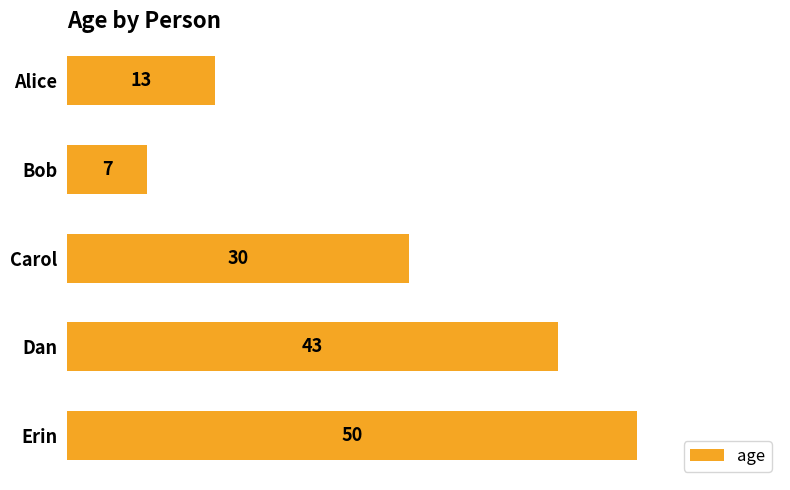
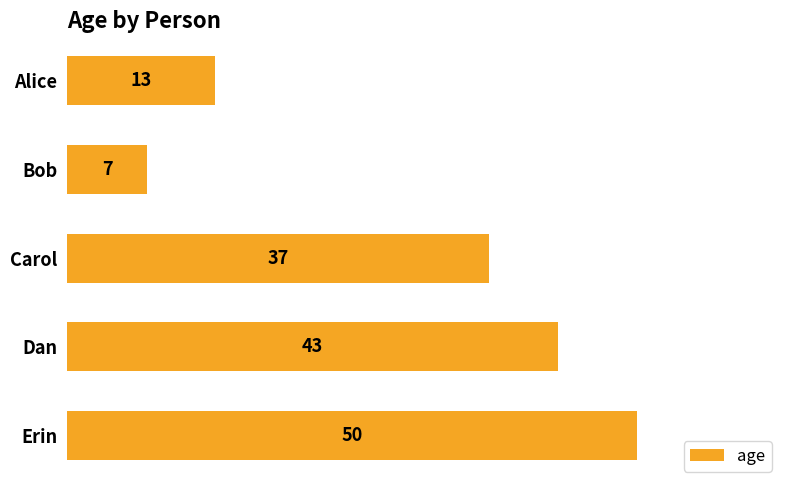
Carol: 30 -> 37
